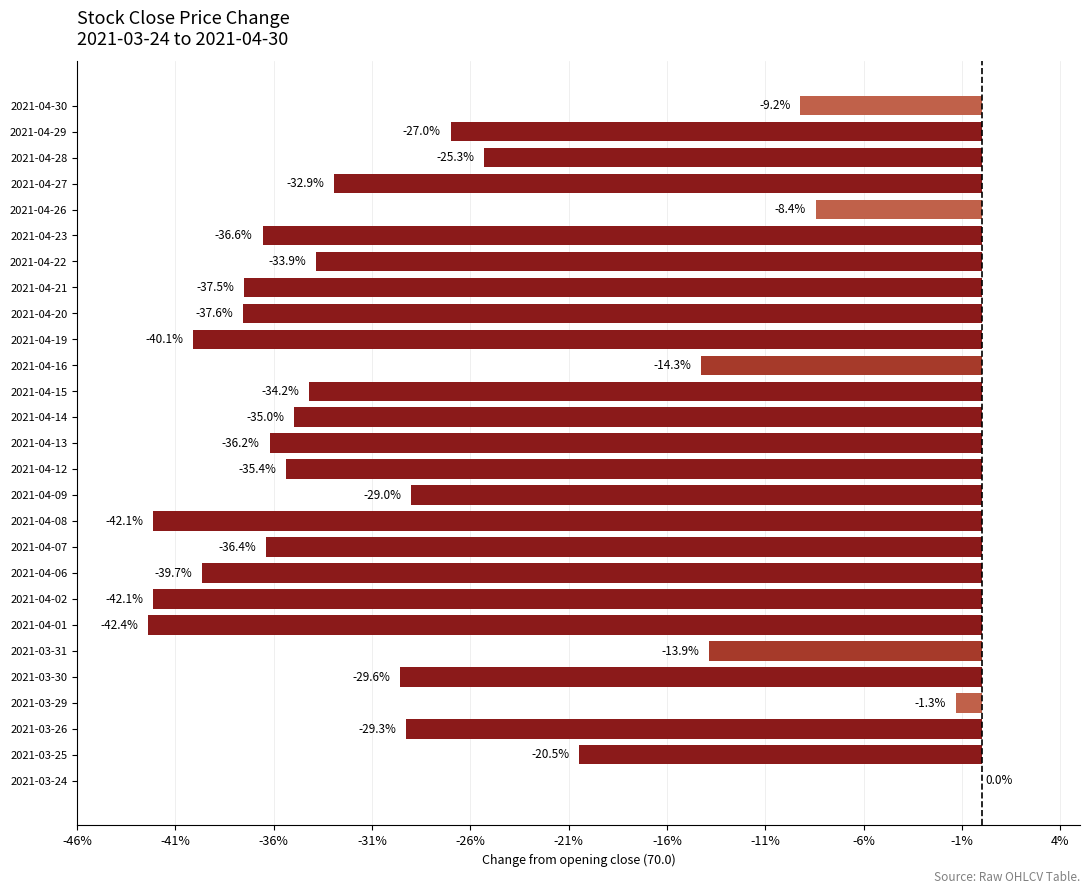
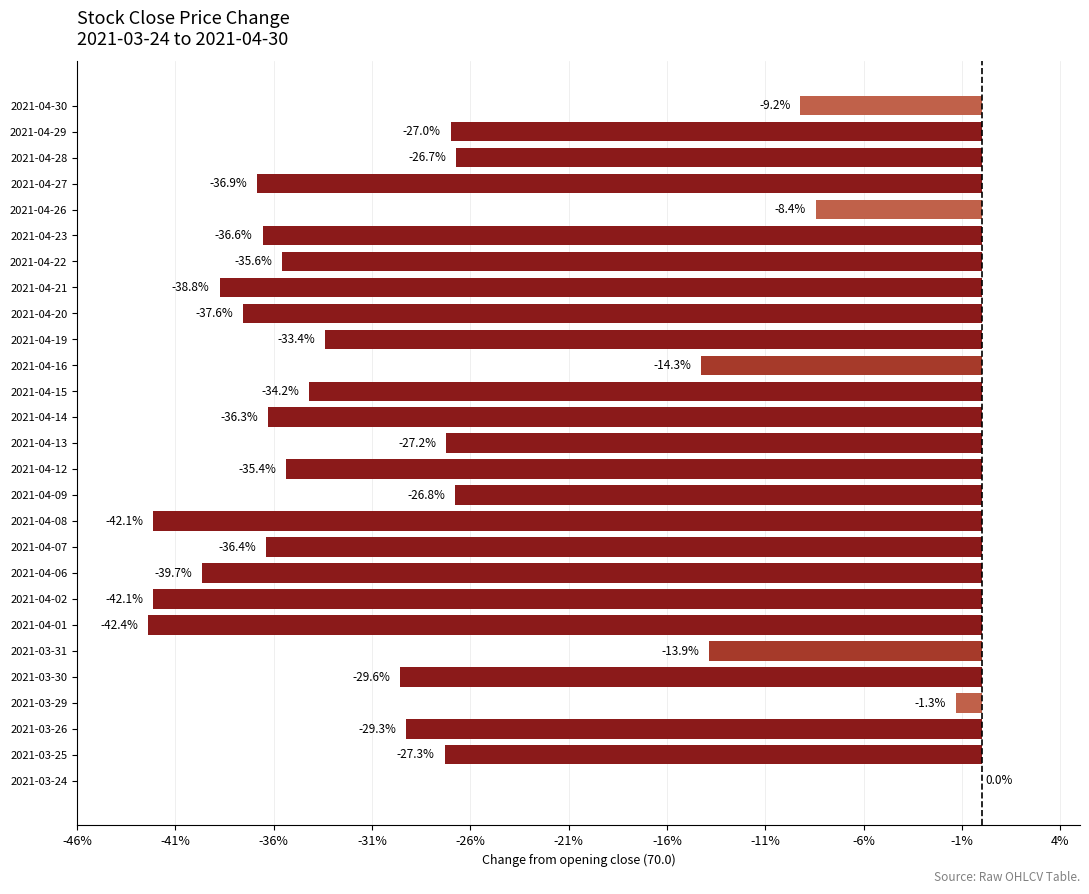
2021-04-28: -25.3% -> -26.7%
2021-04-27: -32.9% -> -36.9%
2021-04-22: -33.9% -> -35.6%
2021-04-21: -37.5% -> -38.8%
2021-04-19: -40.1% -> -33.4%
2021-04-14: -35.0% -> -36.3%
2021-04-13: -36.2% -> -27.2%
2021-04-09: -29.0% -> -26.8%
2021-03-25: -20.5% -> -27.3%
